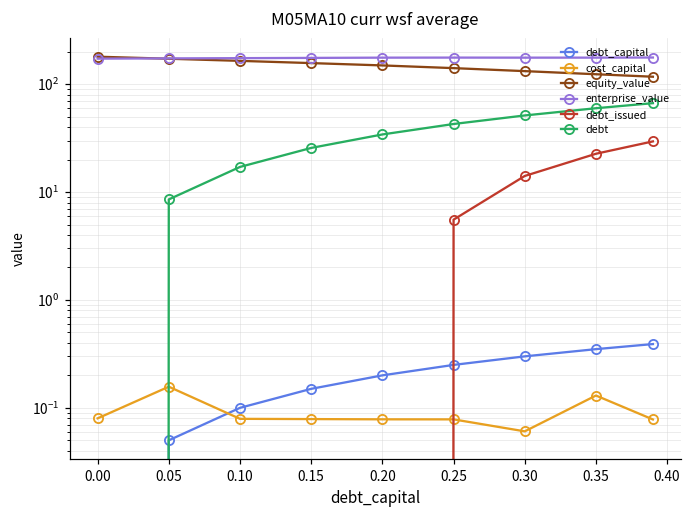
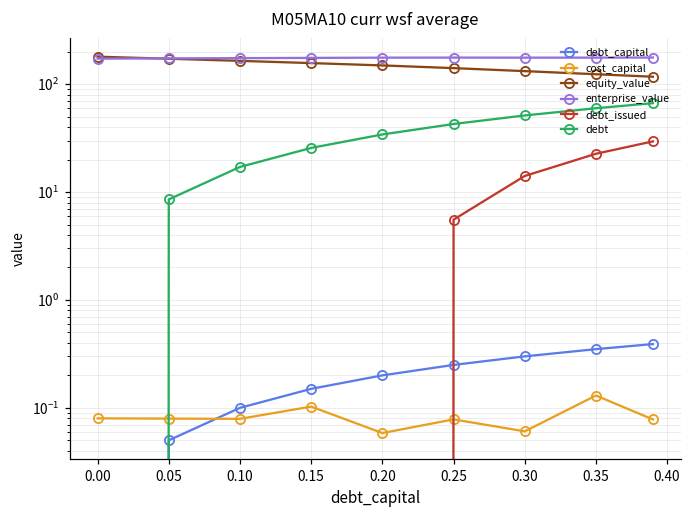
cost_capital, 0.05: 0.16 -> 0.08
cost_capital, 0.15: 0.08 -> 0.10
cost_capital, 0.20: 0.08 -> 0.06
